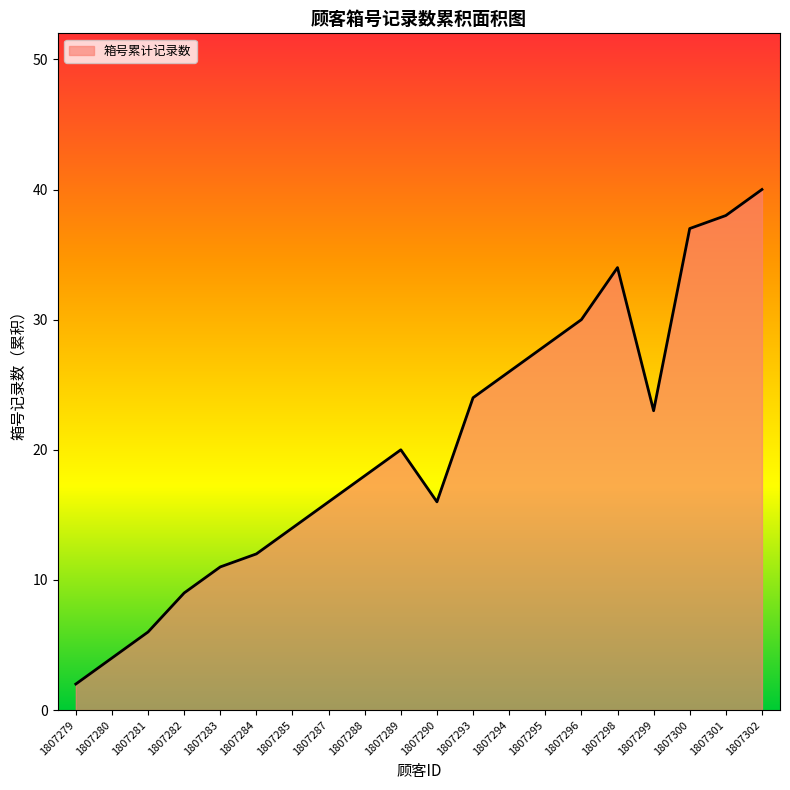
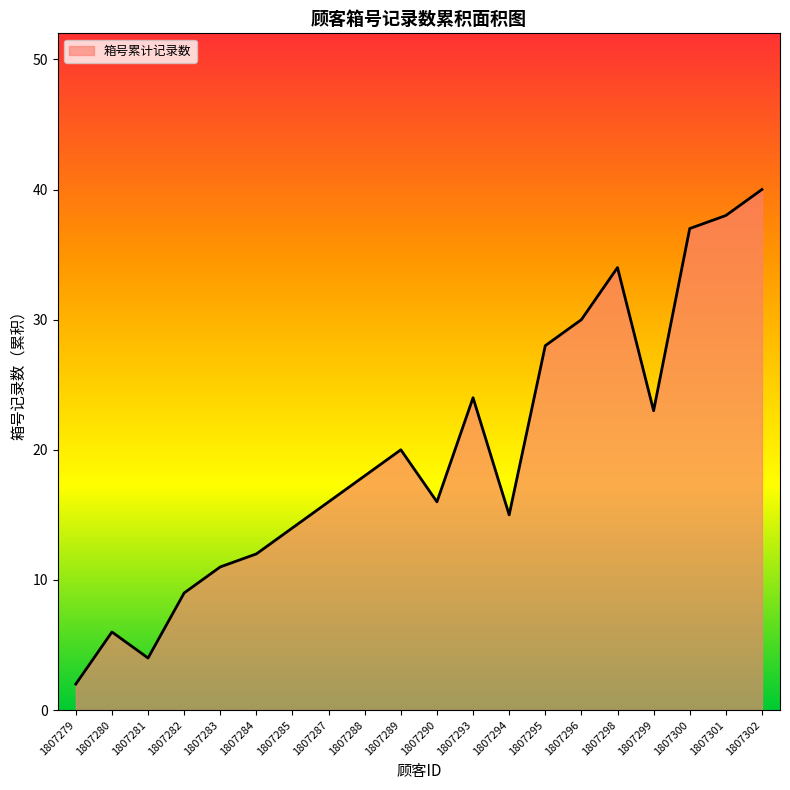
1807280: 4 -> 6
1807281: 6 -> 4
1807294: 26 -> 15
